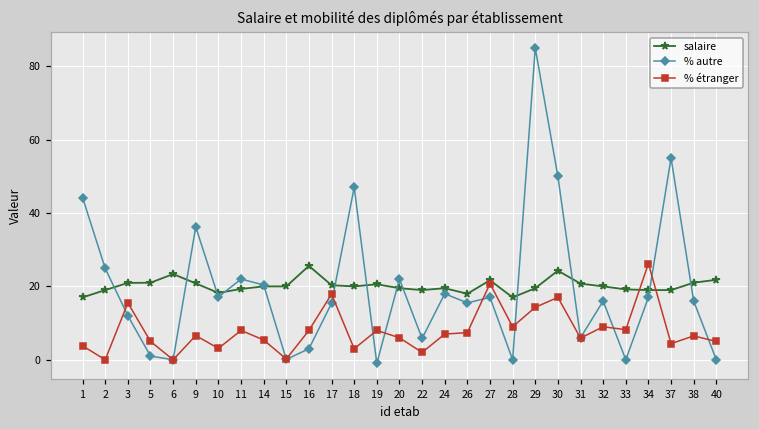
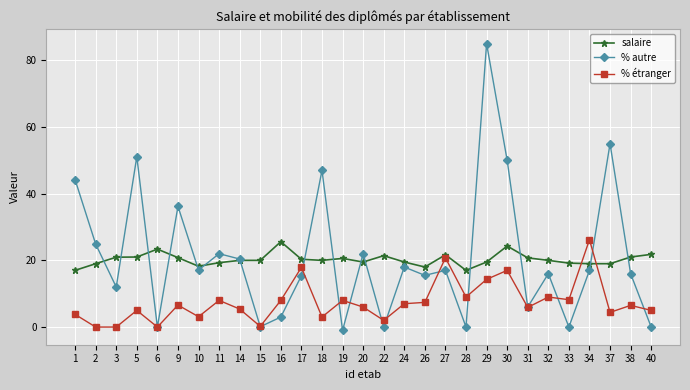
% étranger, 3: 16 -> 0
% autre, 5: 1 -> 51
salaire, 22: 19 -> 21
% autre, 22: 6 -> 0
